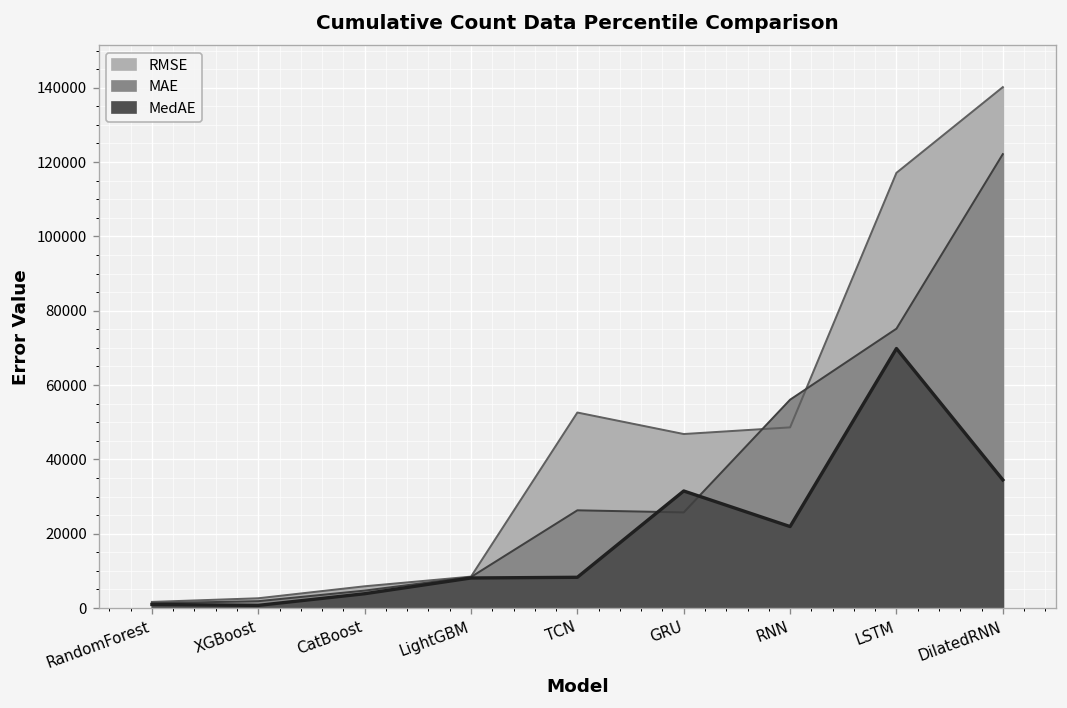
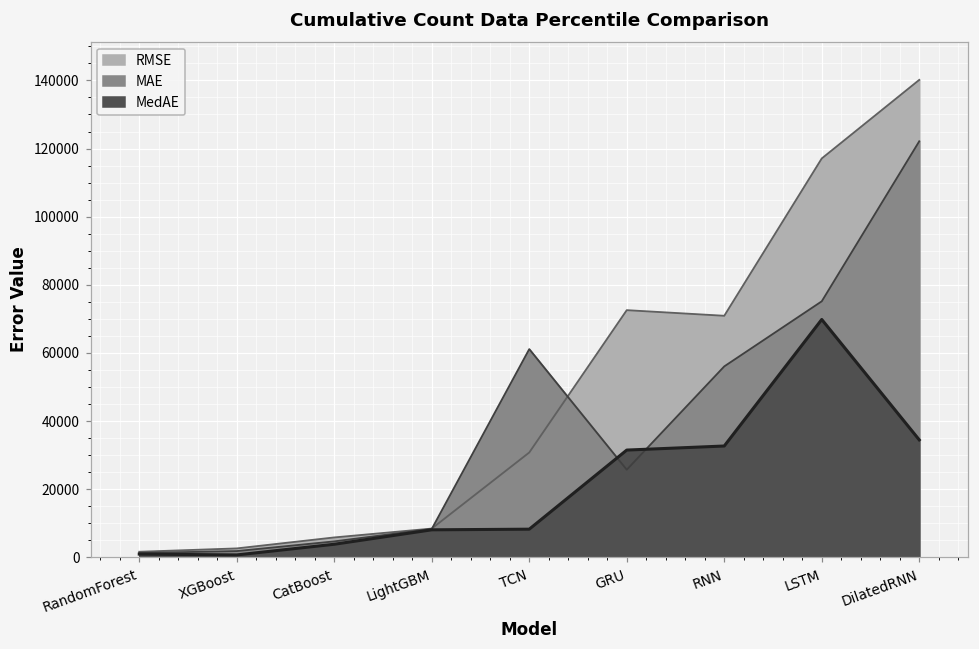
RMSE, TCN: 53000 -> 31000
MAE, TCN: 26000 -> 61000
RMSE, GRU: 47000 -> 73000
RMSE, RNN: 49000 -> 71000
MedAE, RNN: 22000 -> 33000
